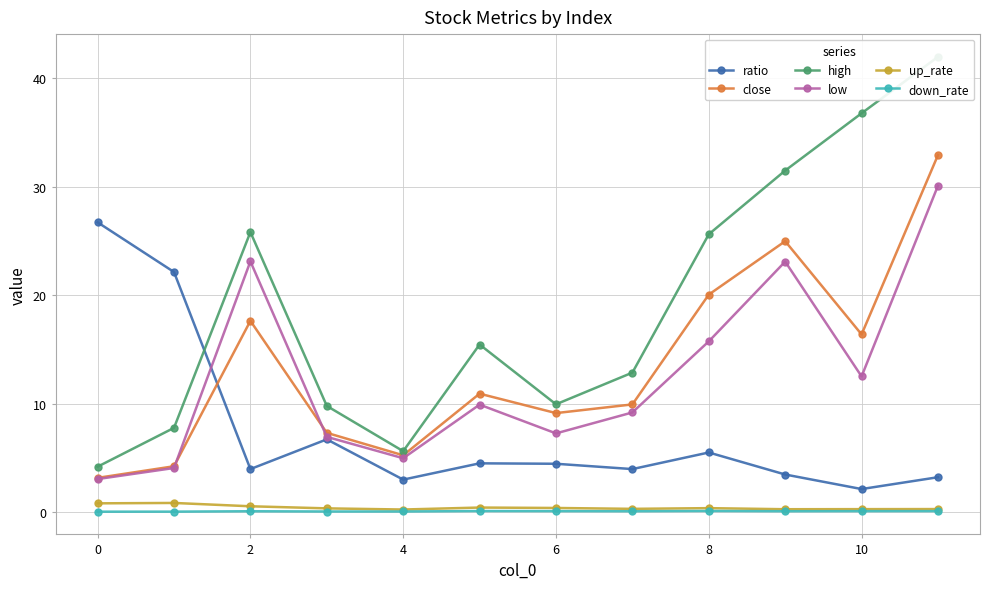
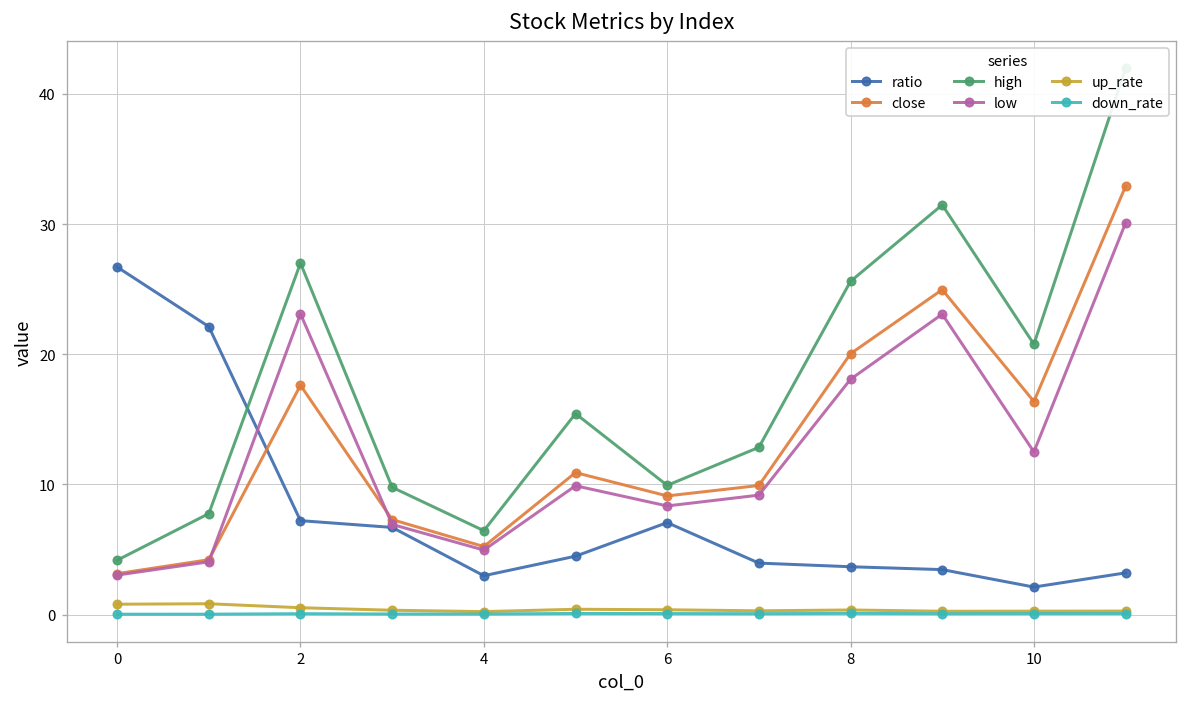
ratio, 2: 4.0 -> 7.2
high, 2: 25.8 -> 27.0
high, 4: 5.6 -> 6.5
ratio, 6: 4.5 -> 7.1
low, 6: 7.3 -> 8.4
ratio, 8: 5.5 -> 3.7
low, 8: 15.7 -> 18.1
high, 10: 36.8 -> 20.8
